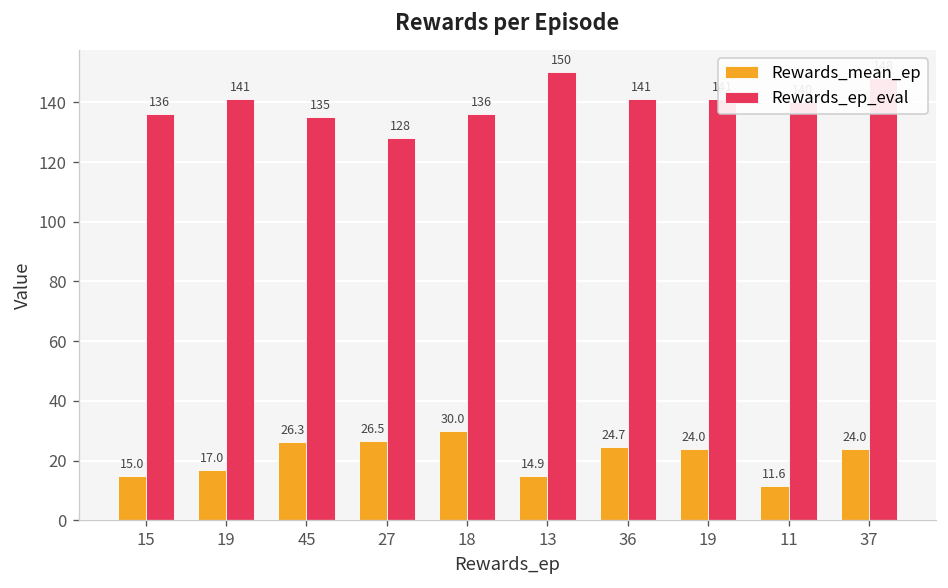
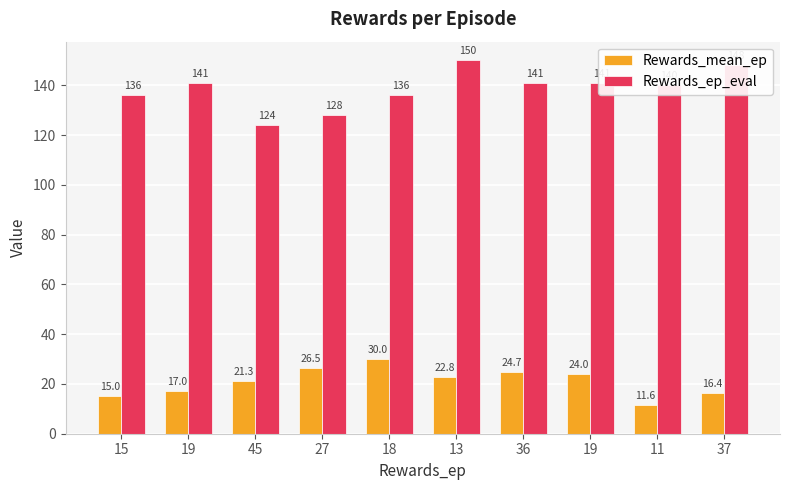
Rewards_mean_ep, 45: 26.3 -> 21.3
Rewards_ep_eval, 45: 135 -> 124
Rewards_mean_ep, 13: 14.9 -> 22.8
Rewards_mean_ep, 37: 24.0 -> 16.4
